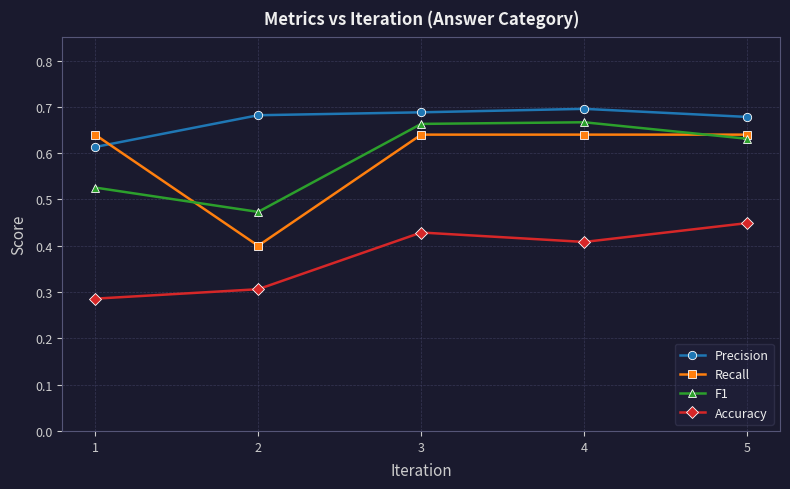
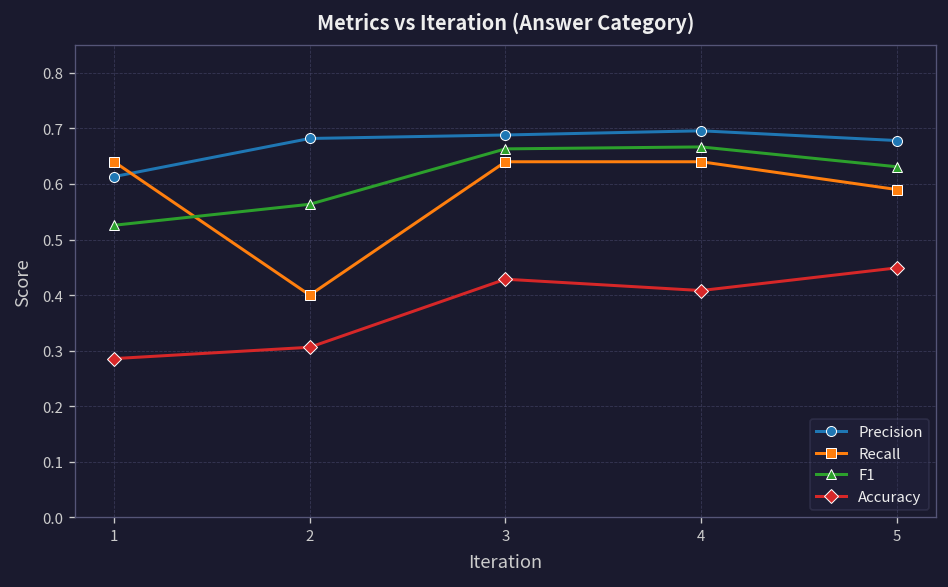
F1, 2: 0.47 -> 0.56
Recall, 5: 0.64 -> 0.59
